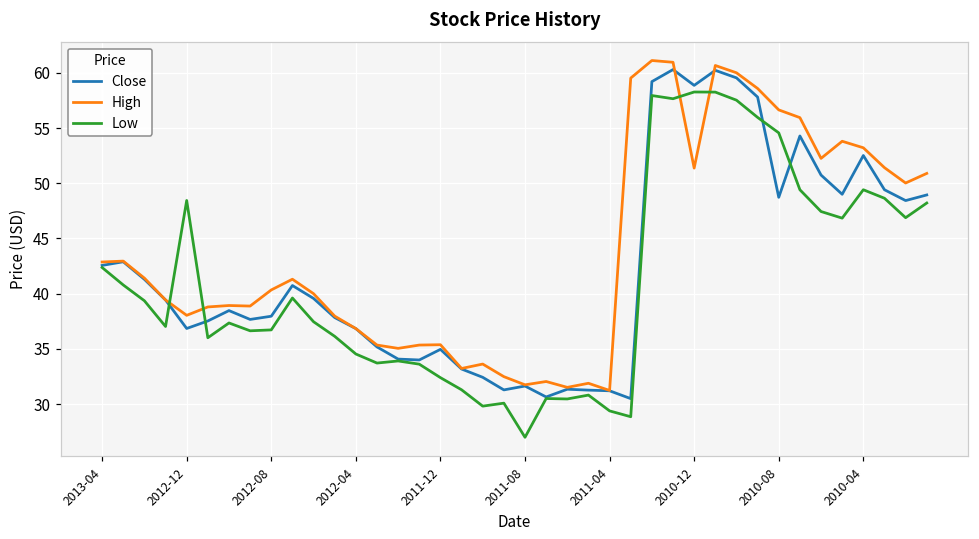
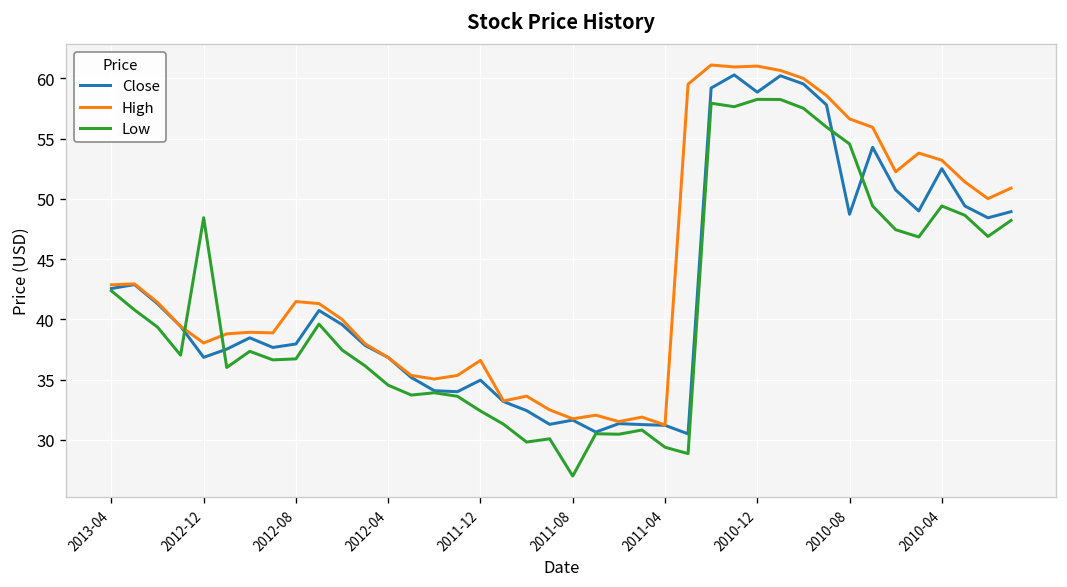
High, 2012-08: 40.3 -> 41.5
High, 2011-12: 35.4 -> 36.6
High, 2010-12: 51.4 -> 61.0
